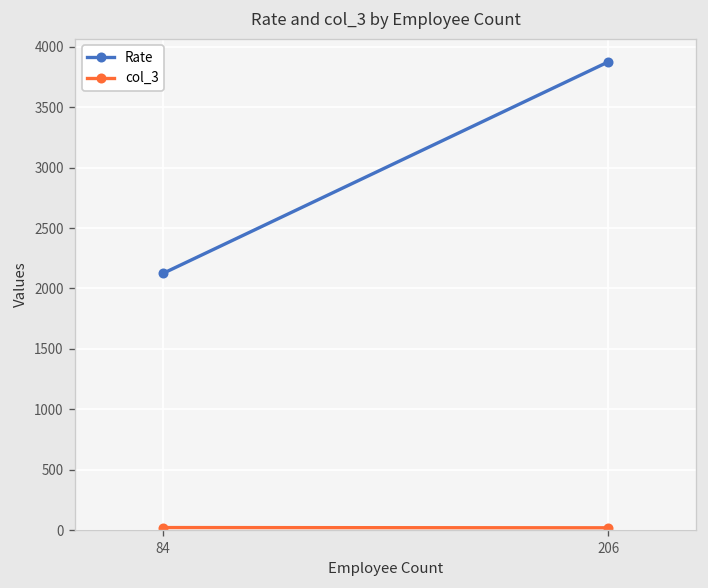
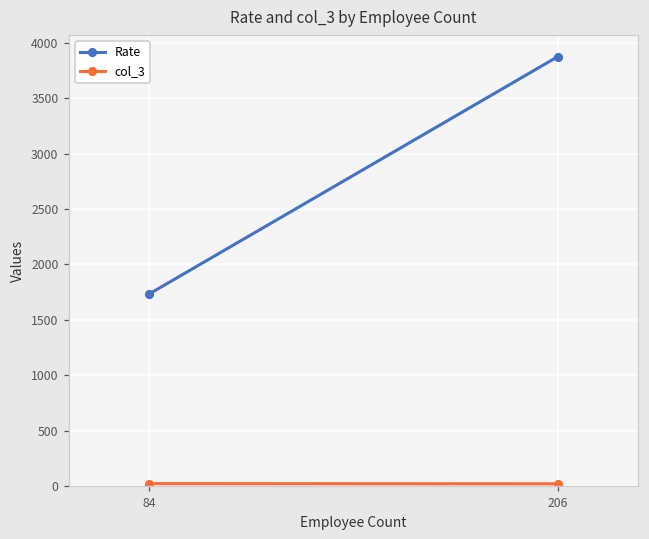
Rate, 84: 2130 -> 1740
